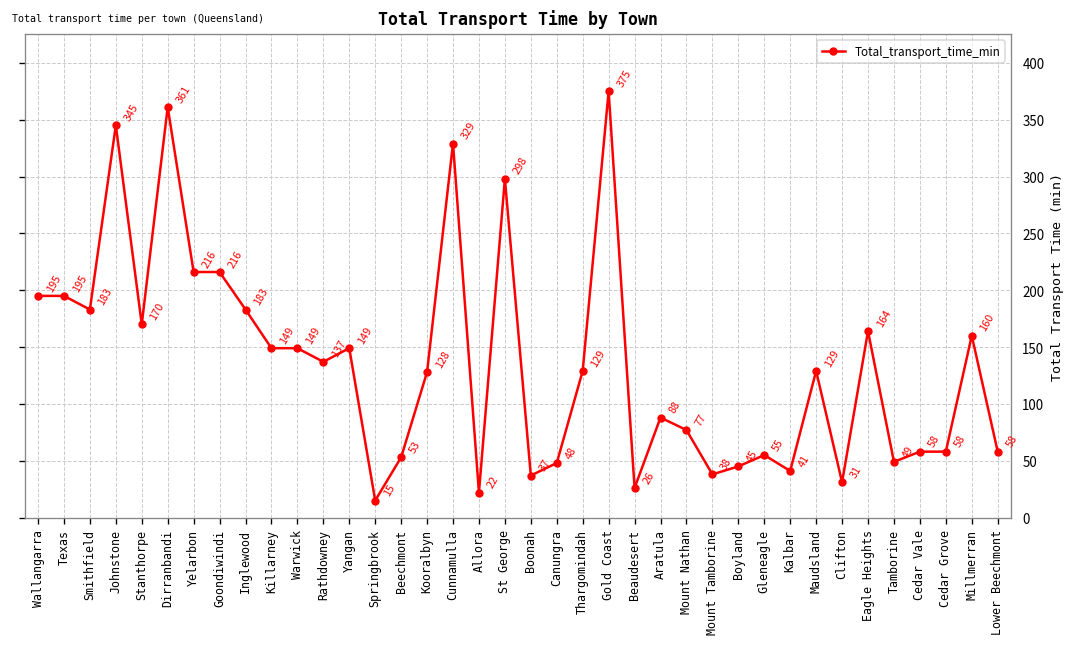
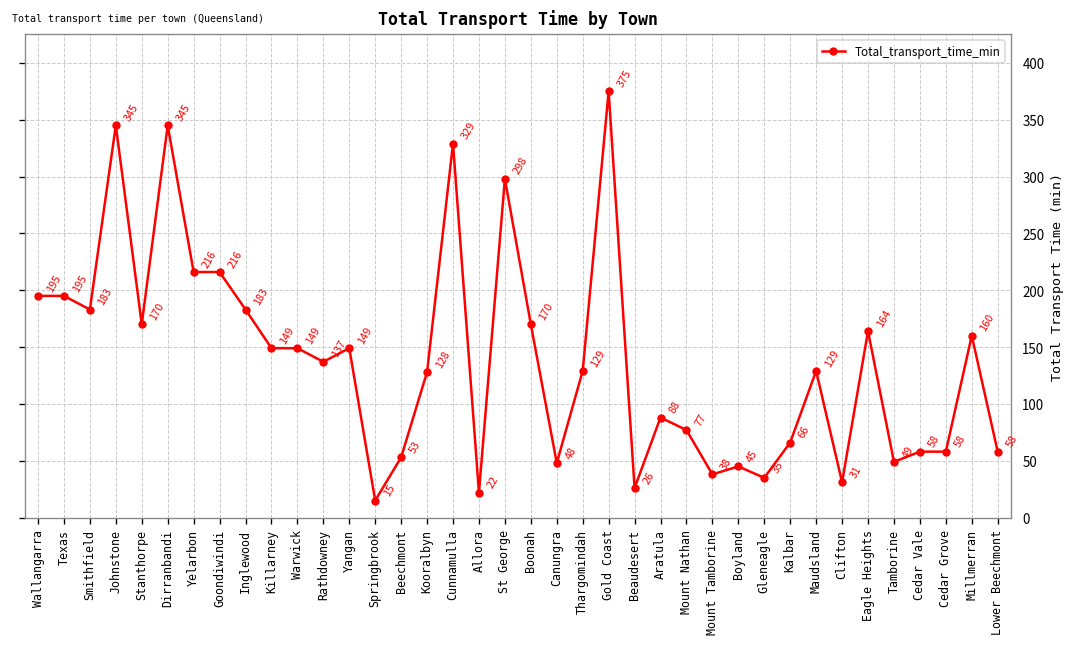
Dirranbandi: 361 -> 345
Boonah: 37 -> 170
Gleneagle: 55 -> 35
Kalbar: 41 -> 66
